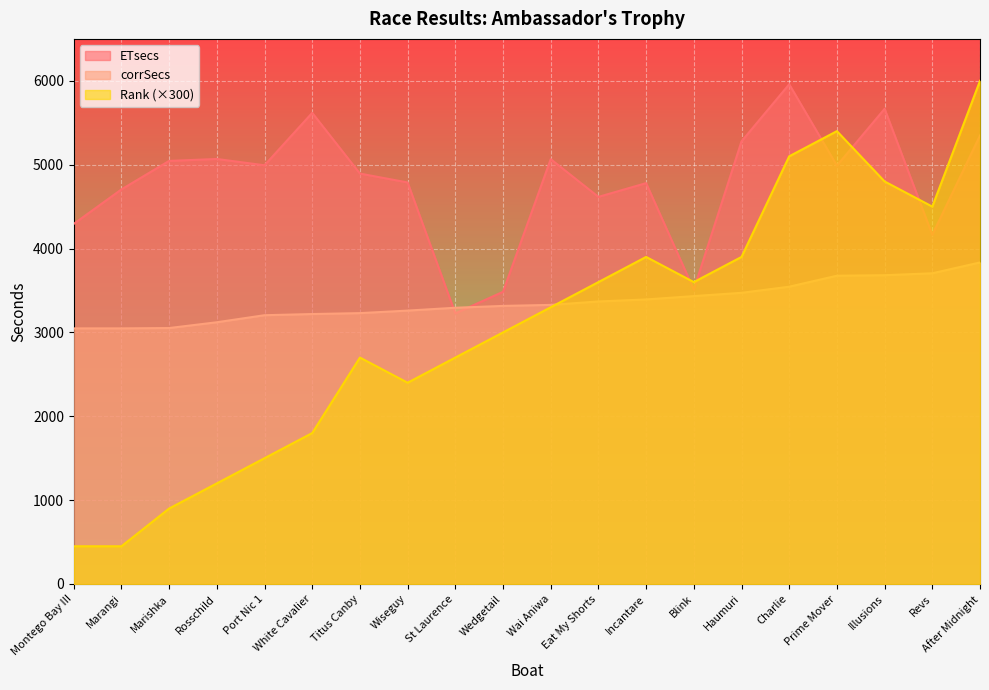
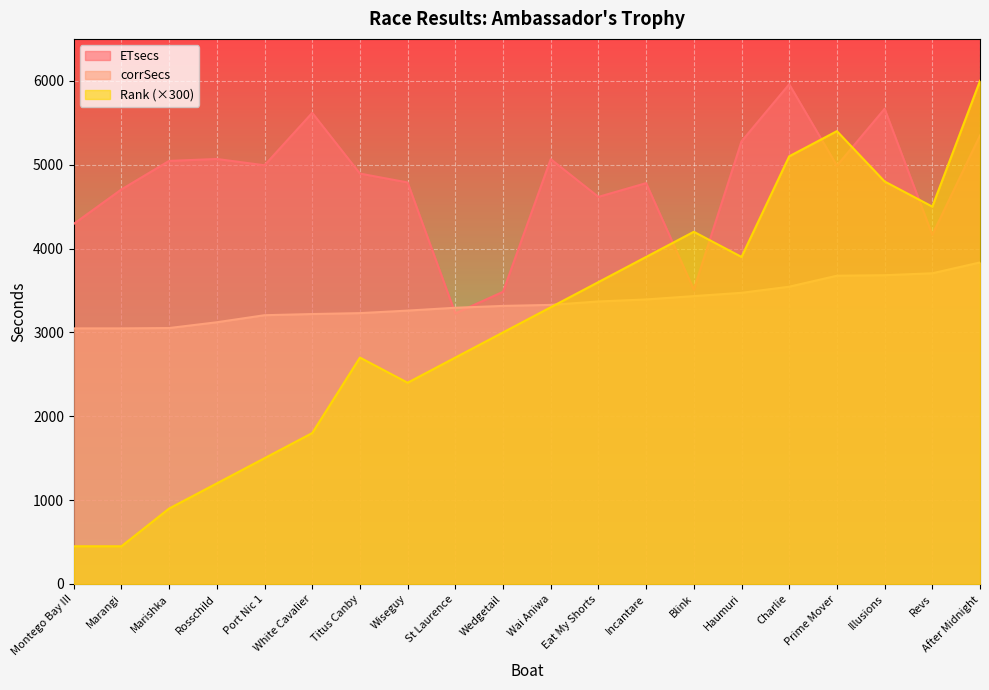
Rank (×300), Blink: 3600 -> 4200
